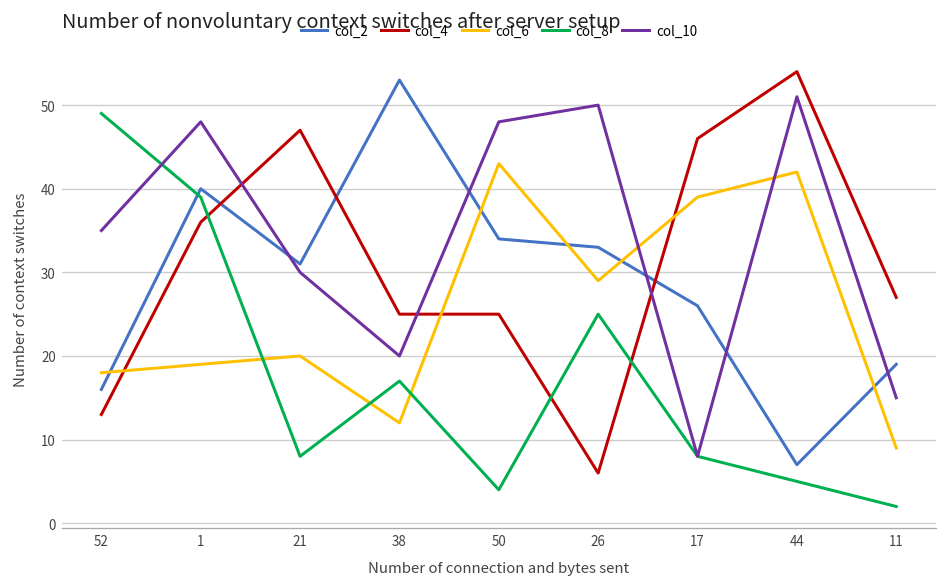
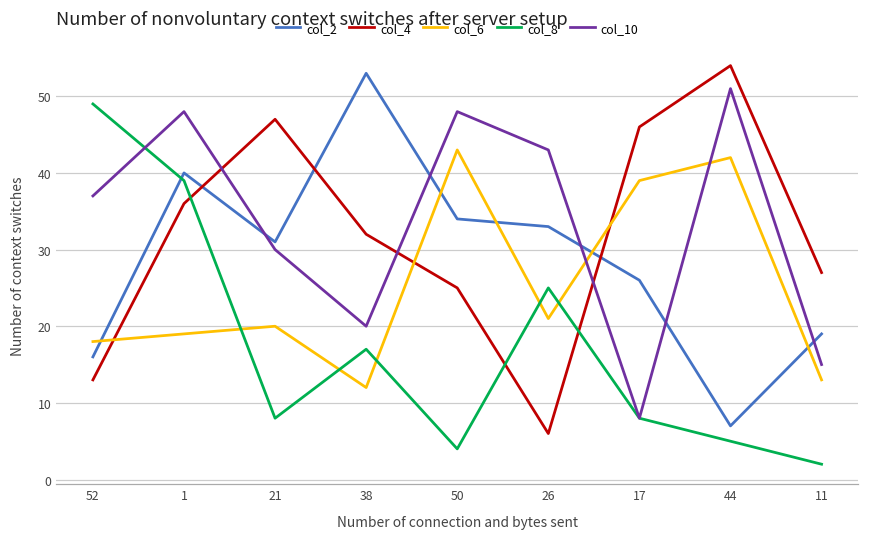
col_10, 52: 35 -> 37
col_4, 38: 25 -> 32
col_6, 26: 29 -> 21
col_10, 26: 50 -> 43
col_6, 11: 9 -> 13
